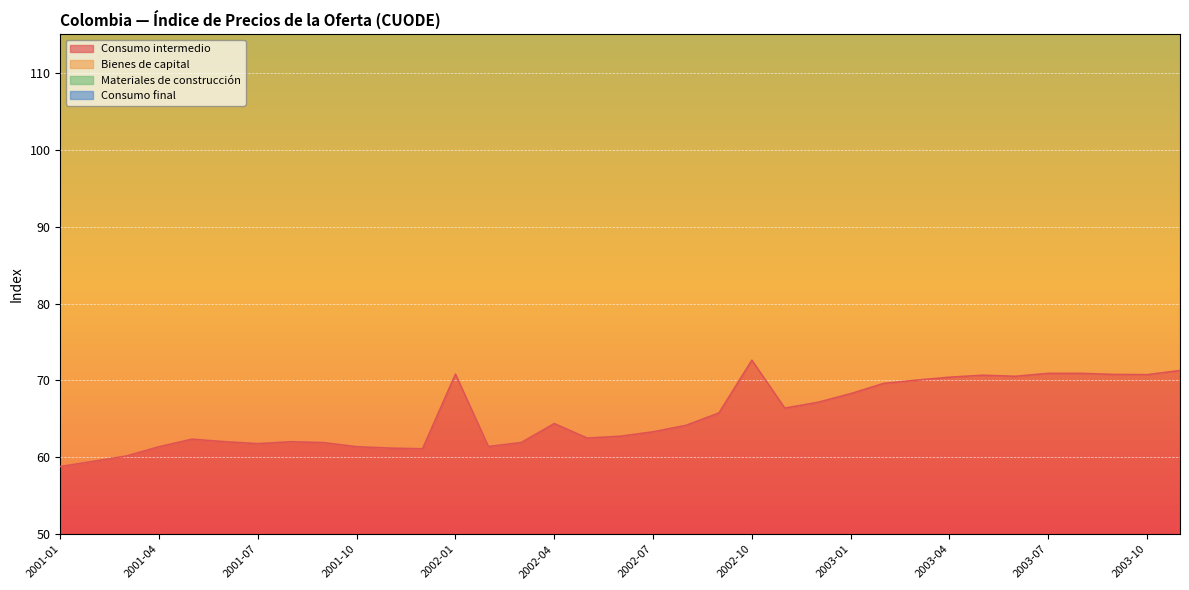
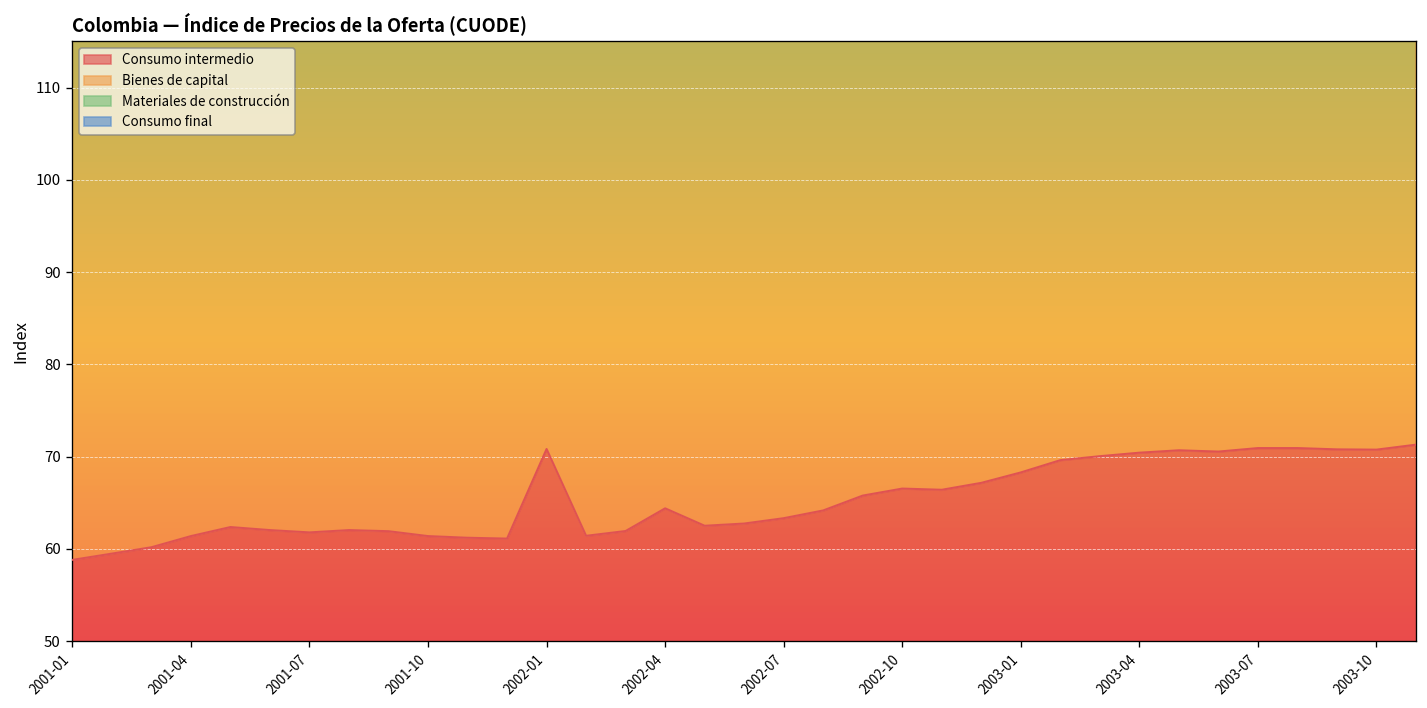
Consumo intermedio, 2002-10: 73 -> 67
